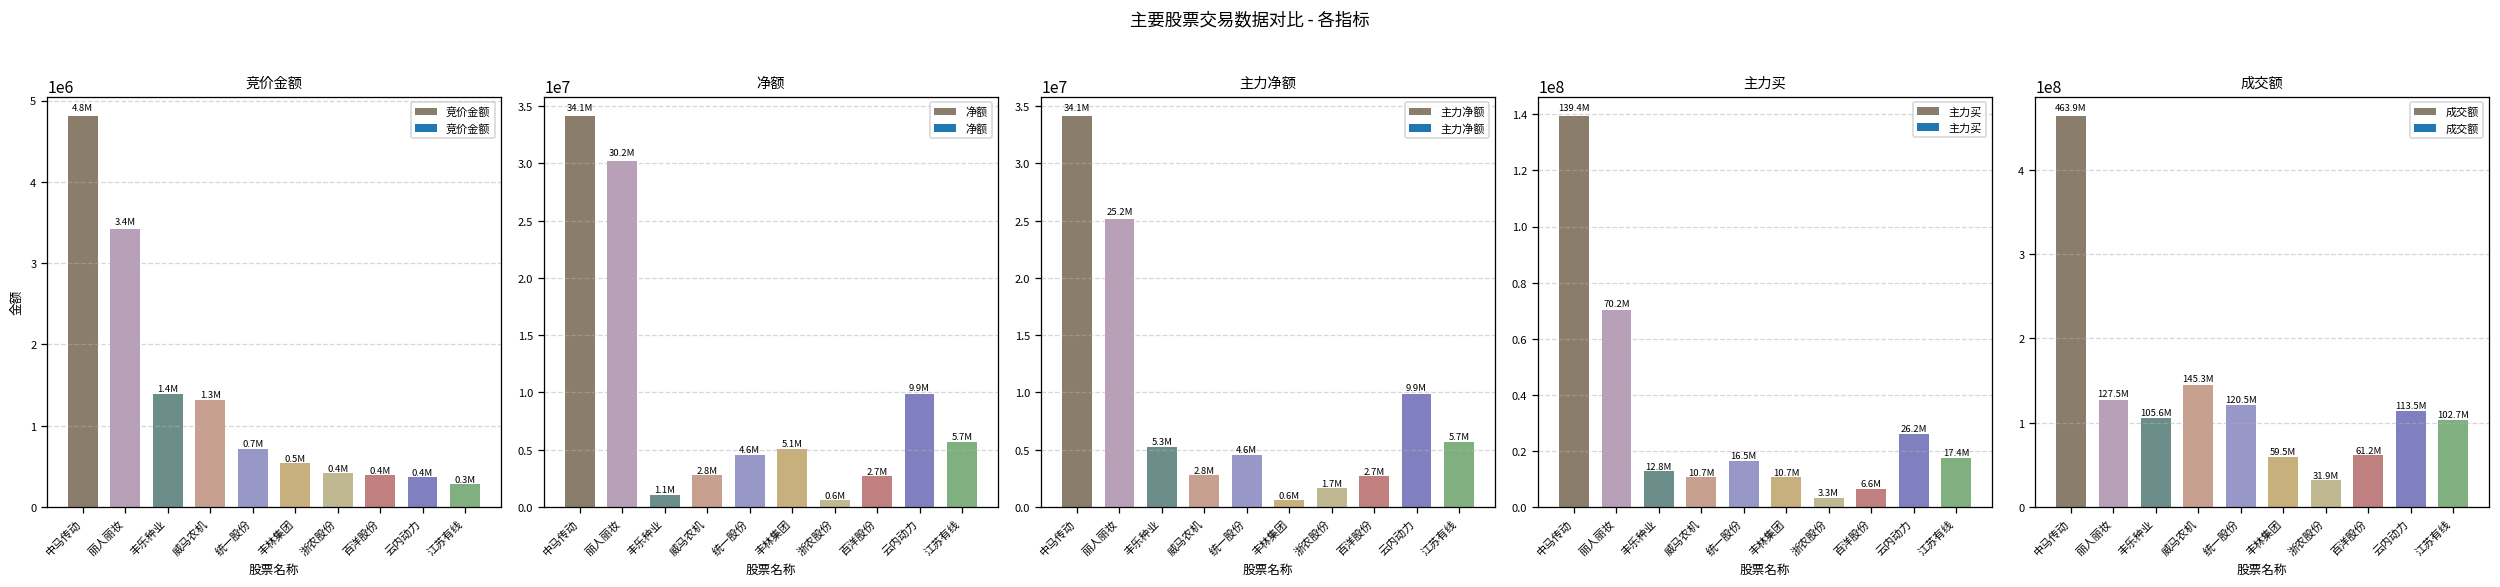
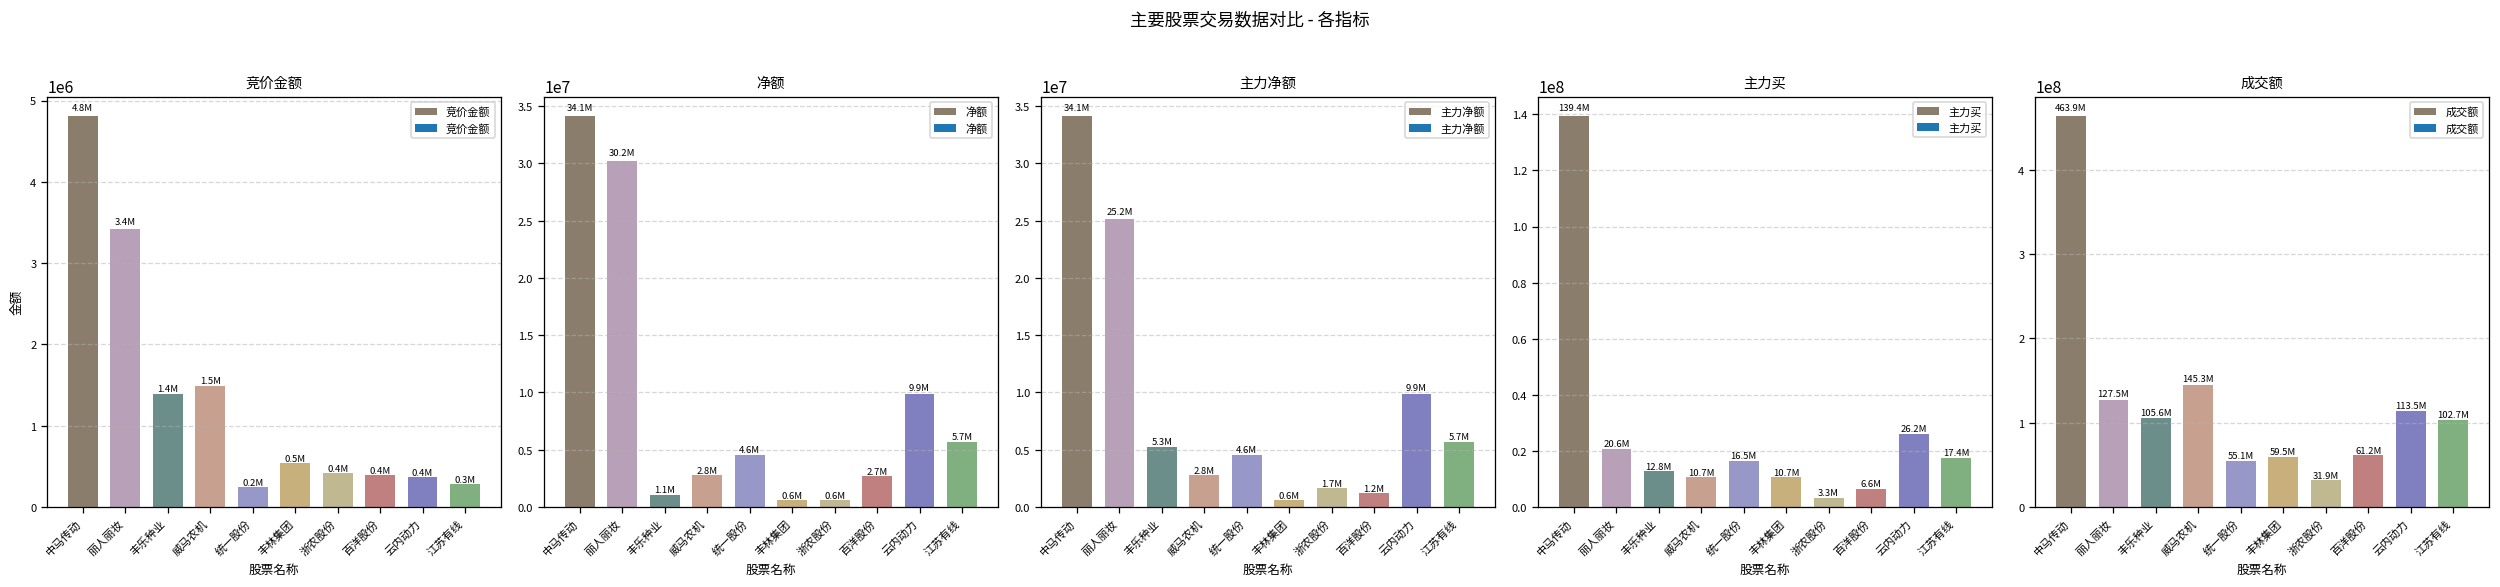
竞价金额, 威马农机: 1.3M -> 1.5M
竞价金额, 统一股份: 0.7M -> 0.2M
净额, 丰林集团: 5.1M -> 0.6M
主力净额, 百洋股份: 2.7M -> 1.2M
主力买, 丽人丽妆: 70.2M -> 20.6M
成交额, 统一股份: 120.5M -> 55.1M
